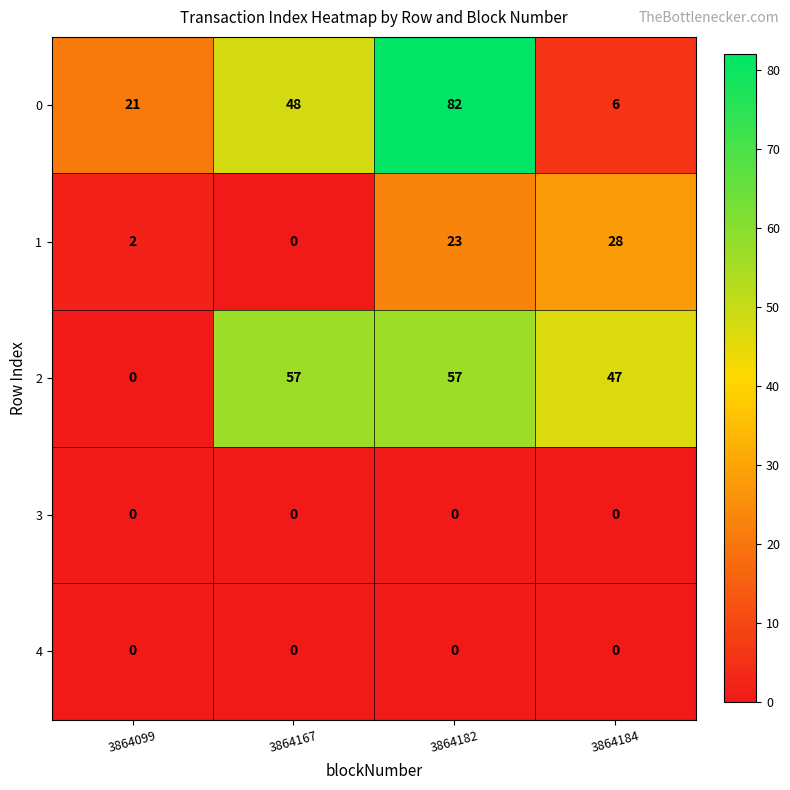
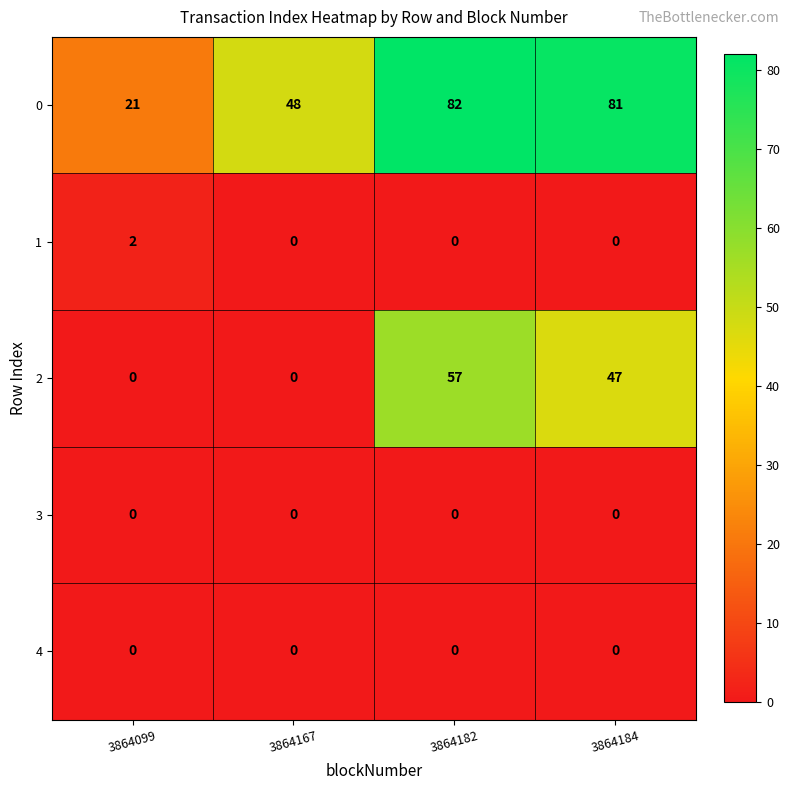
0, 3864184: 6 -> 81
1, 3864182: 23 -> 0
1, 3864184: 28 -> 0
2, 3864167: 57 -> 0
